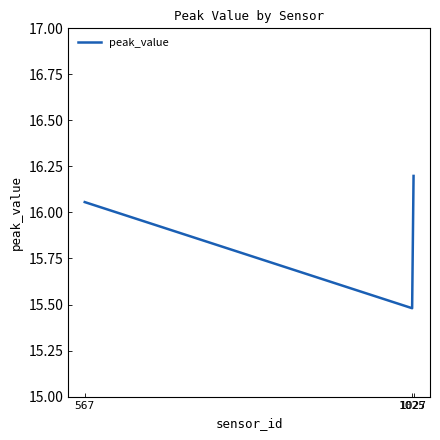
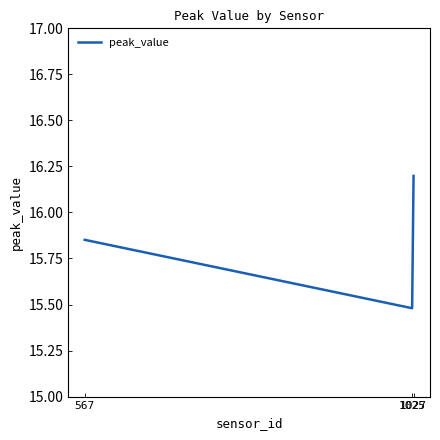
567: 16.06 -> 15.85
